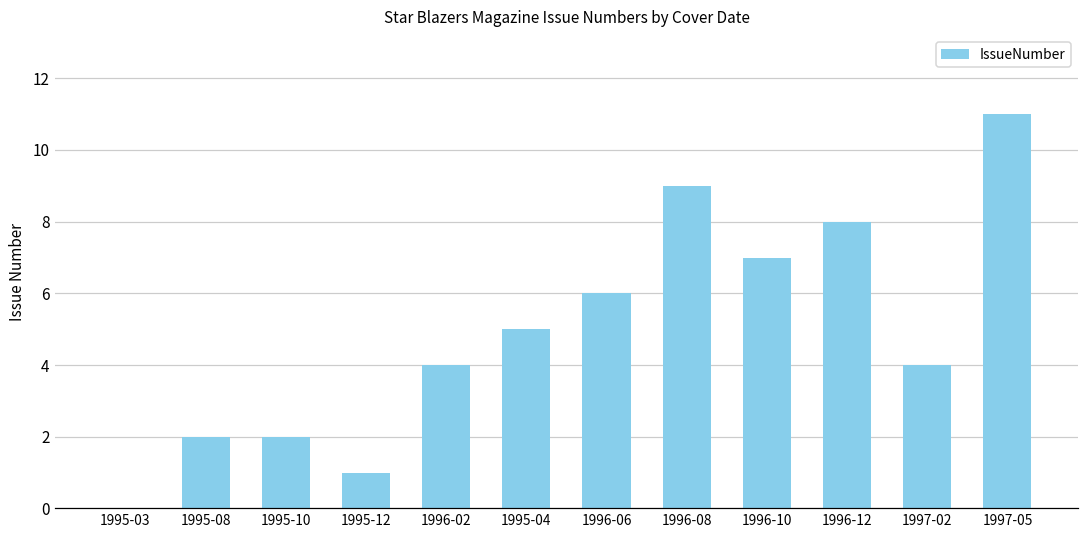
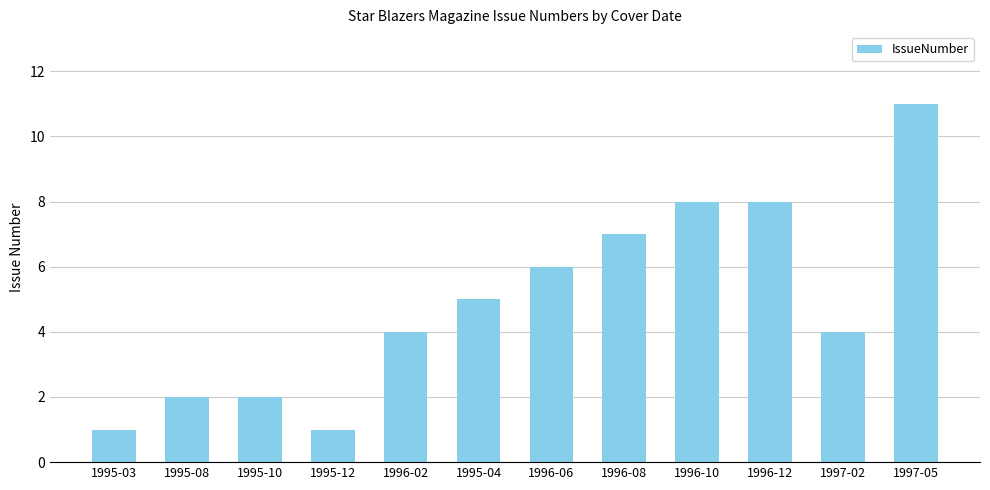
1995-03: 0 -> 1
1996-08: 9 -> 7
1996-10: 7 -> 8
